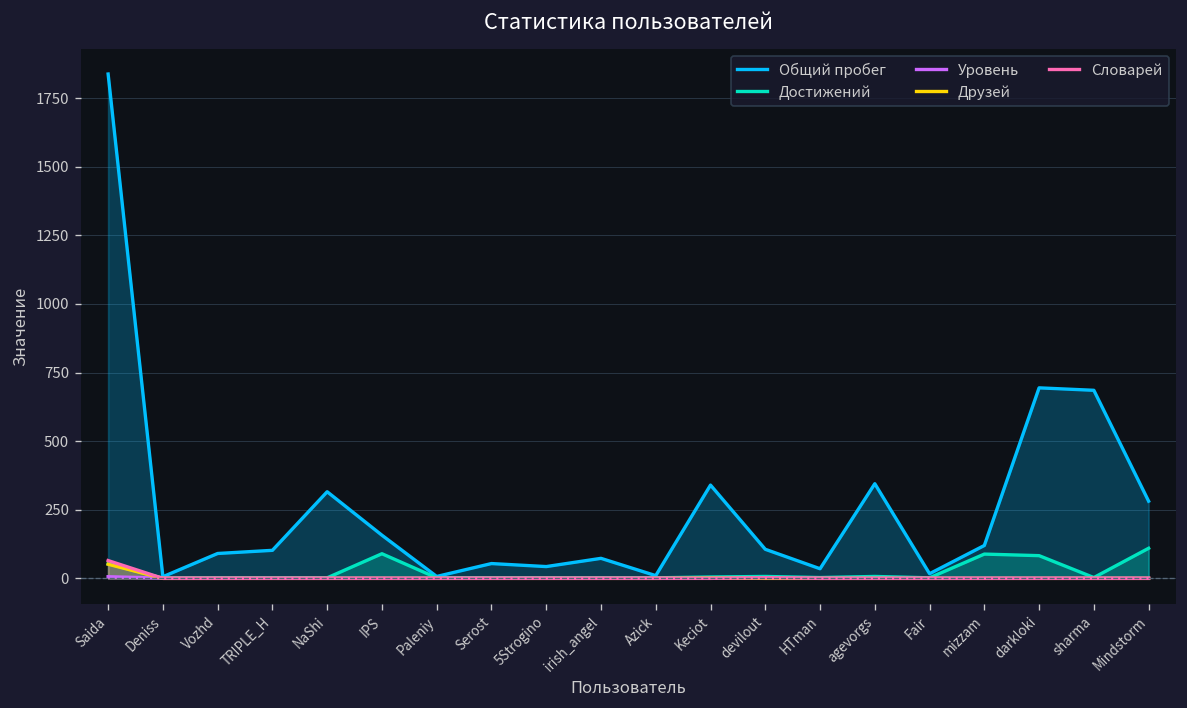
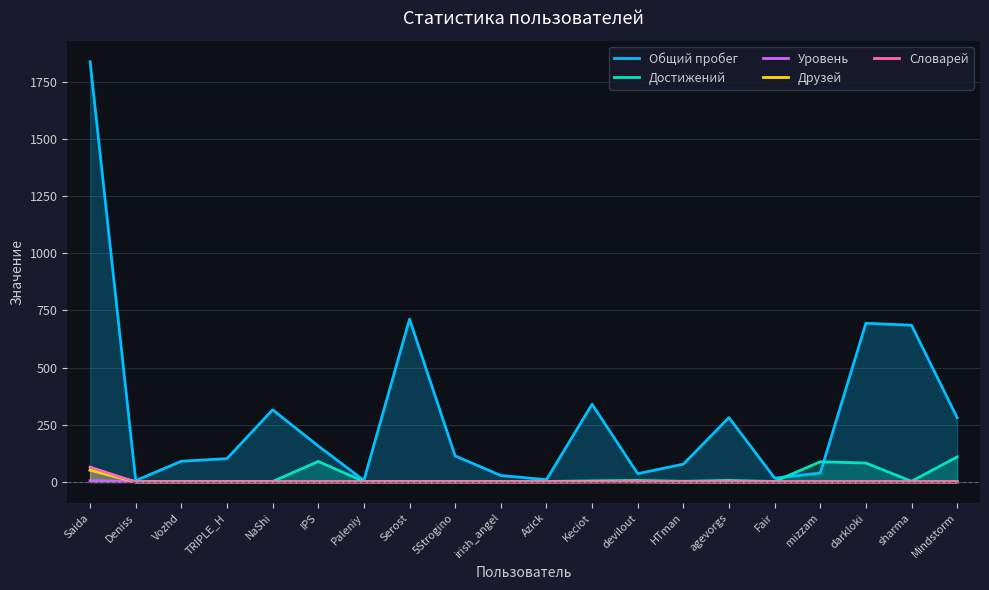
Общий пробег, Serost: 50 -> 710
Общий пробег, 5Strogino: 40 -> 110
Общий пробег, irish_angel: 70 -> 30
Общий пробег, devilout: 110 -> 40
Общий пробег, HTman: 40 -> 80
Общий пробег, agevorgs: 350 -> 280
Общий пробег, mizzam: 120 -> 40
